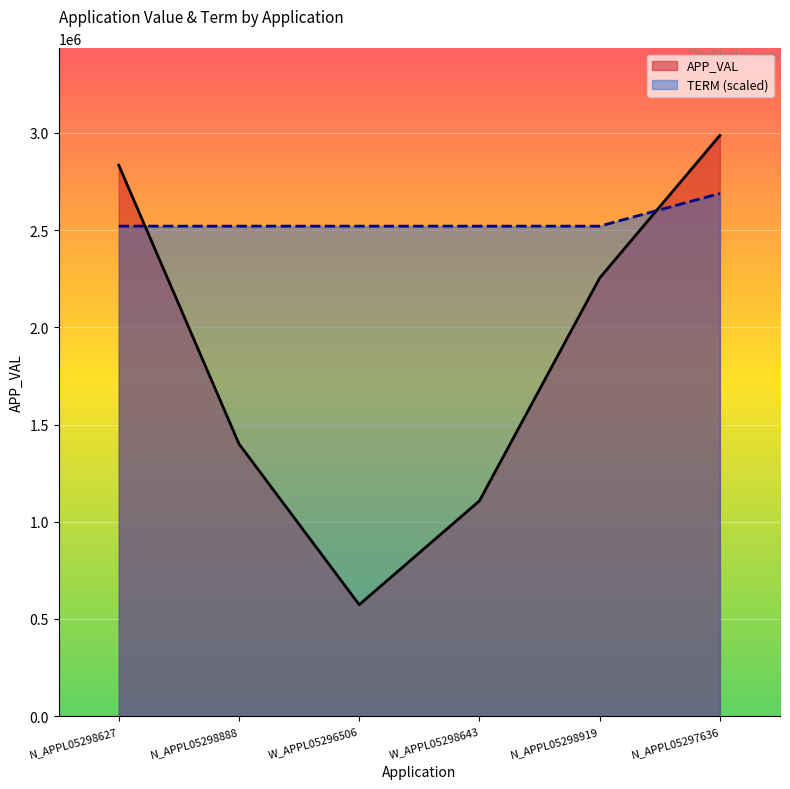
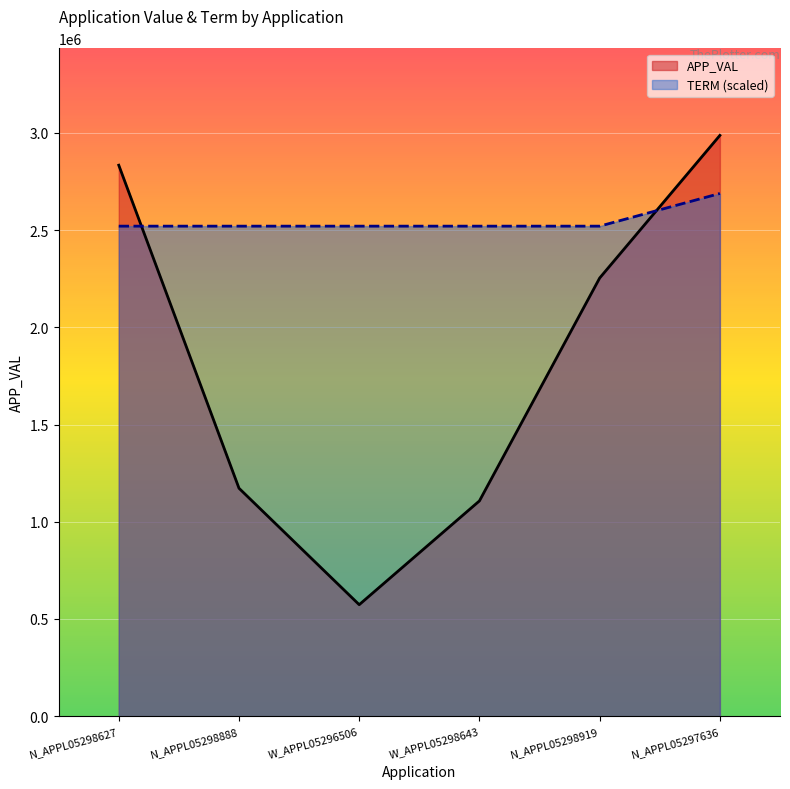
APP_VAL, N_APPL05298888: 1400000 -> 1170000
